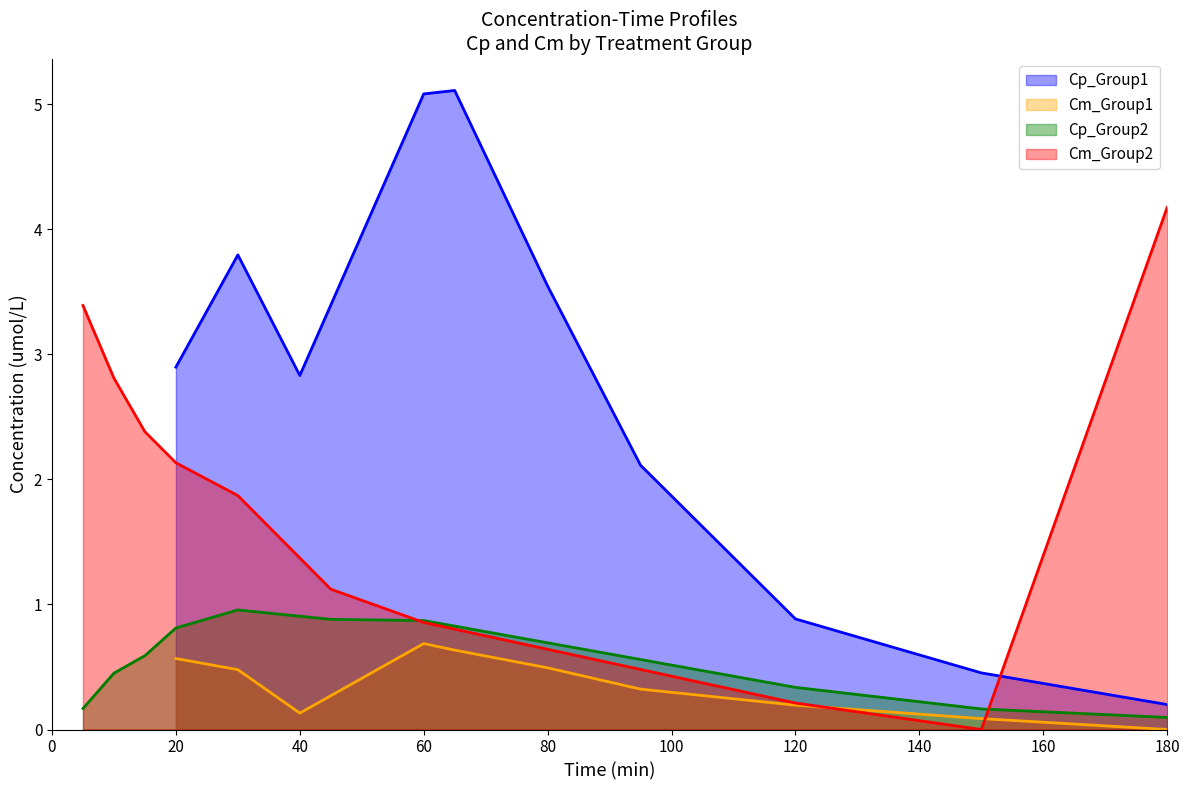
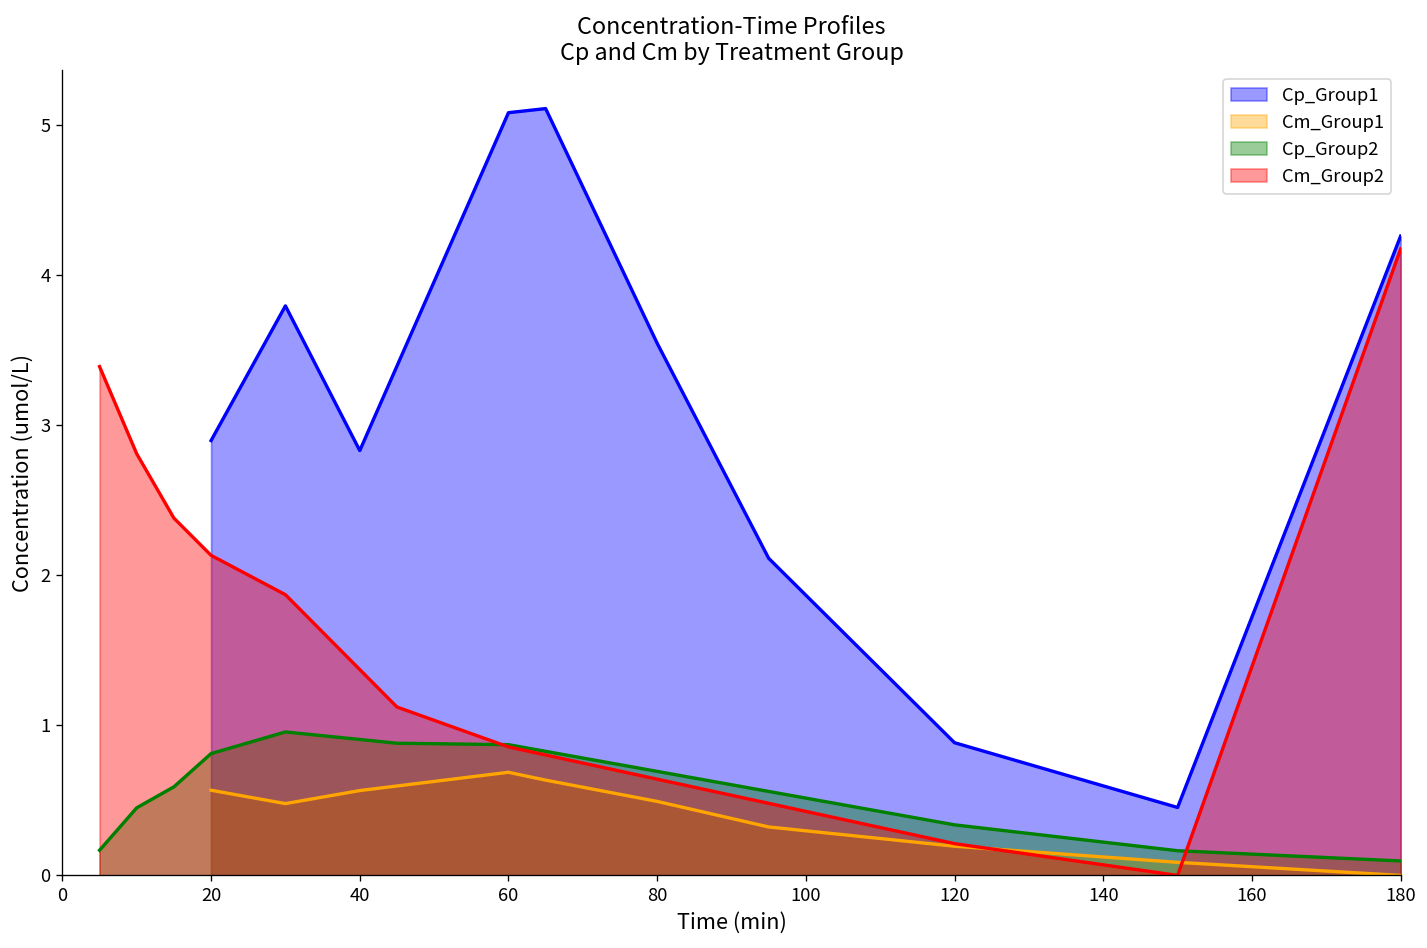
Cm_Group1, 40: 0.13 -> 0.57
Cp_Group1, 180: 0.20 -> 4.26
